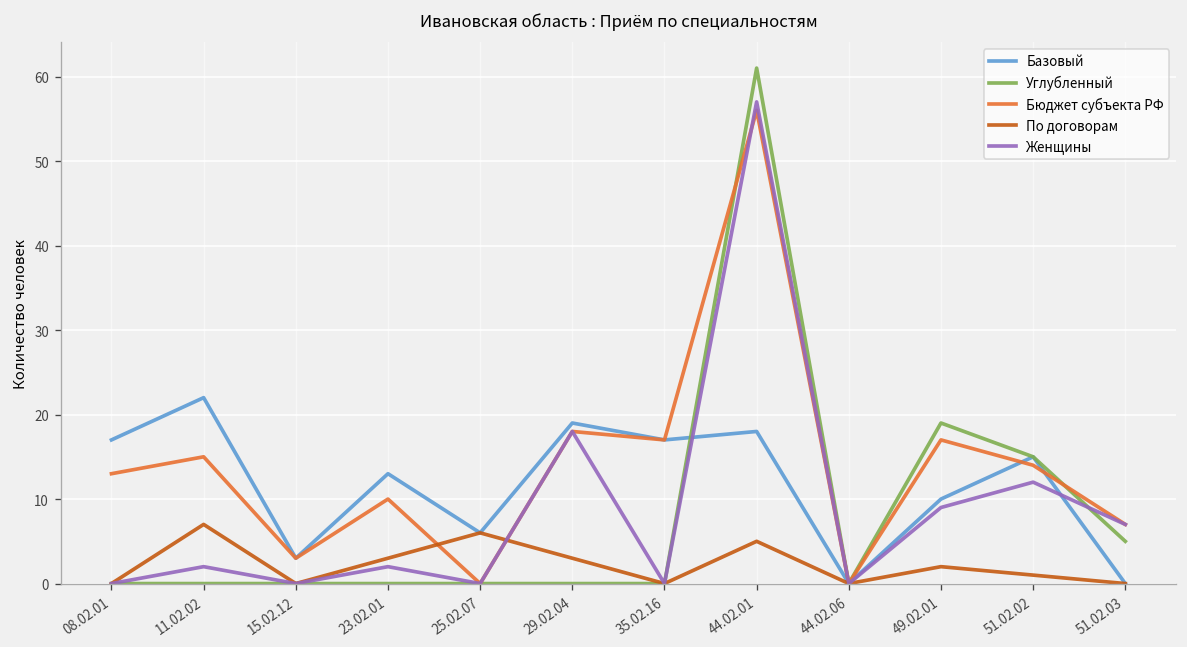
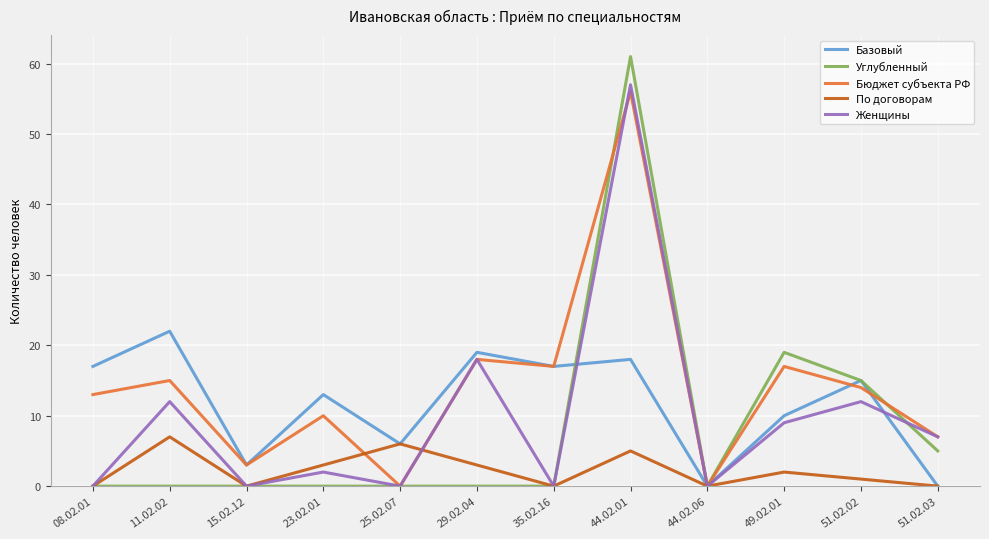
Женщины, 11.02.02: 2 -> 12
